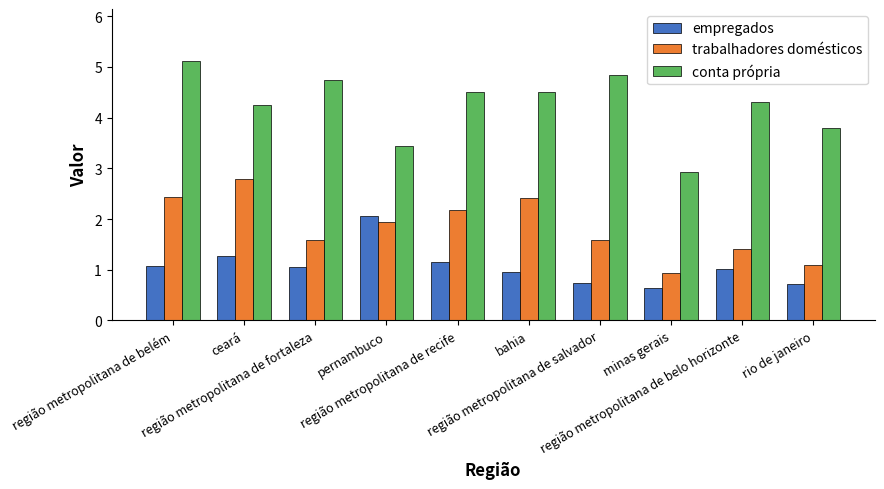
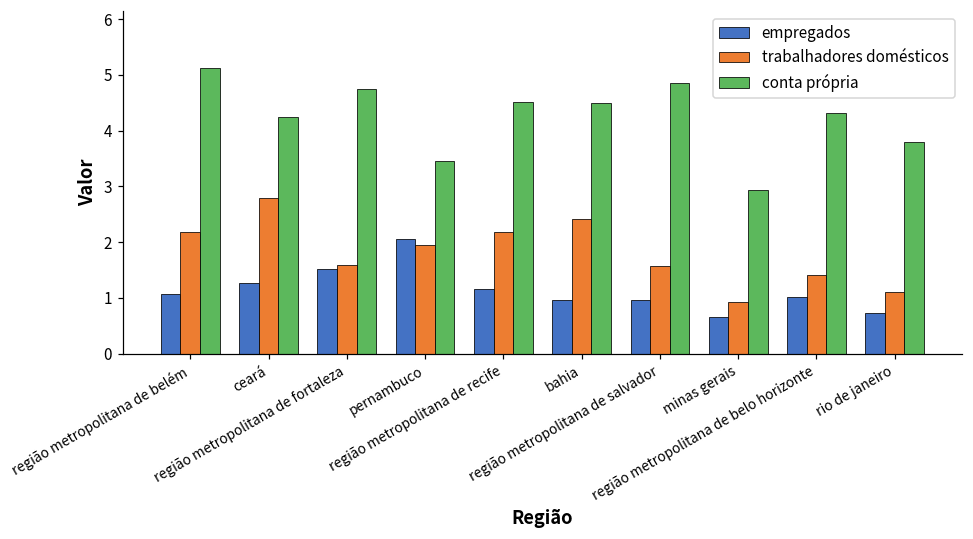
trabalhadores domésticos, região metropolitana de belém: 2.4 -> 2.2
empregados, região metropolitana de fortaleza: 1.1 -> 1.5
empregados, região metropolitana de salvador: 0.7 -> 1.0
